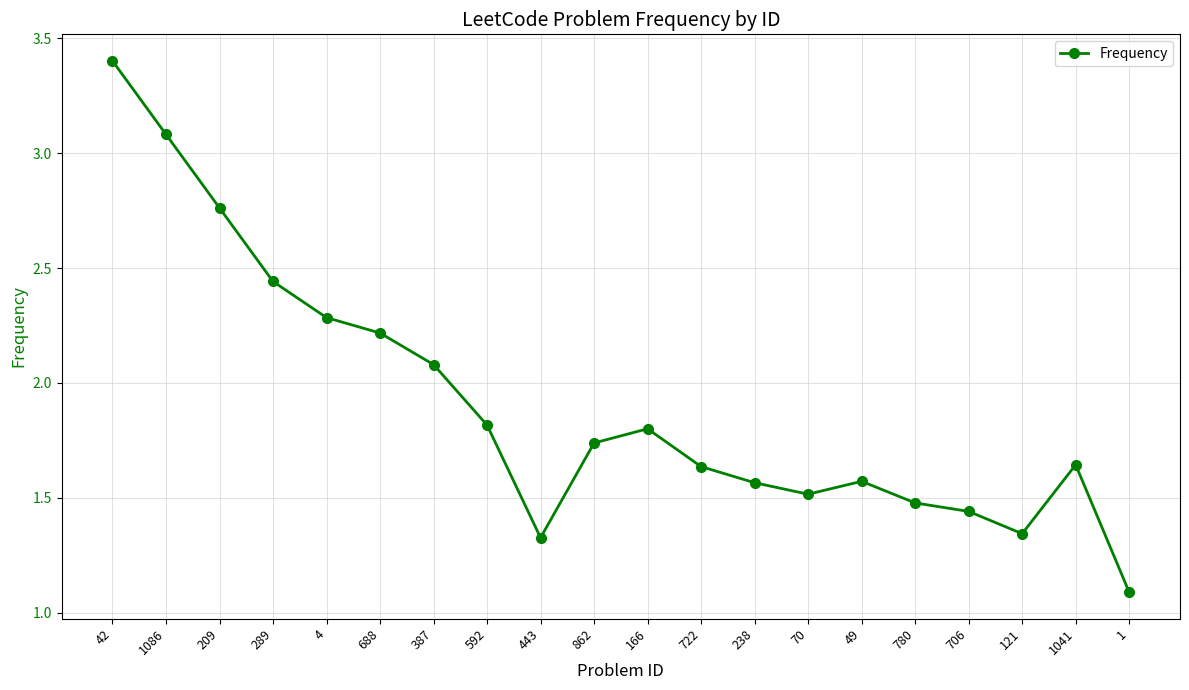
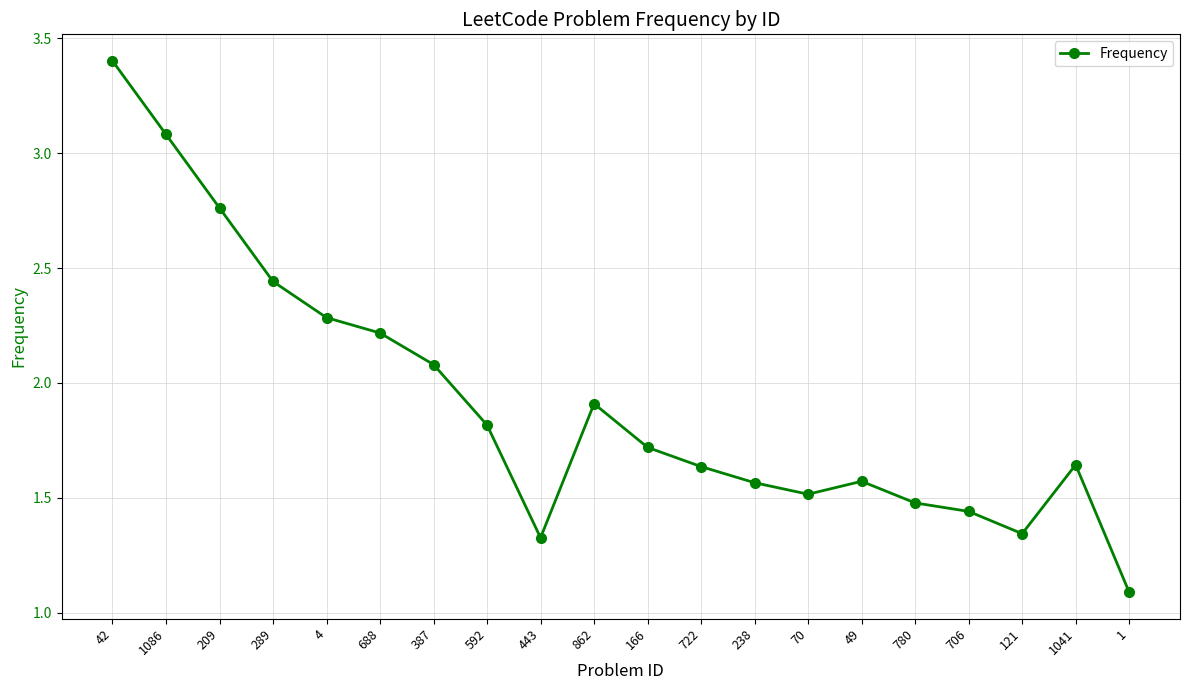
862: 1.74 -> 1.91
166: 1.80 -> 1.72
